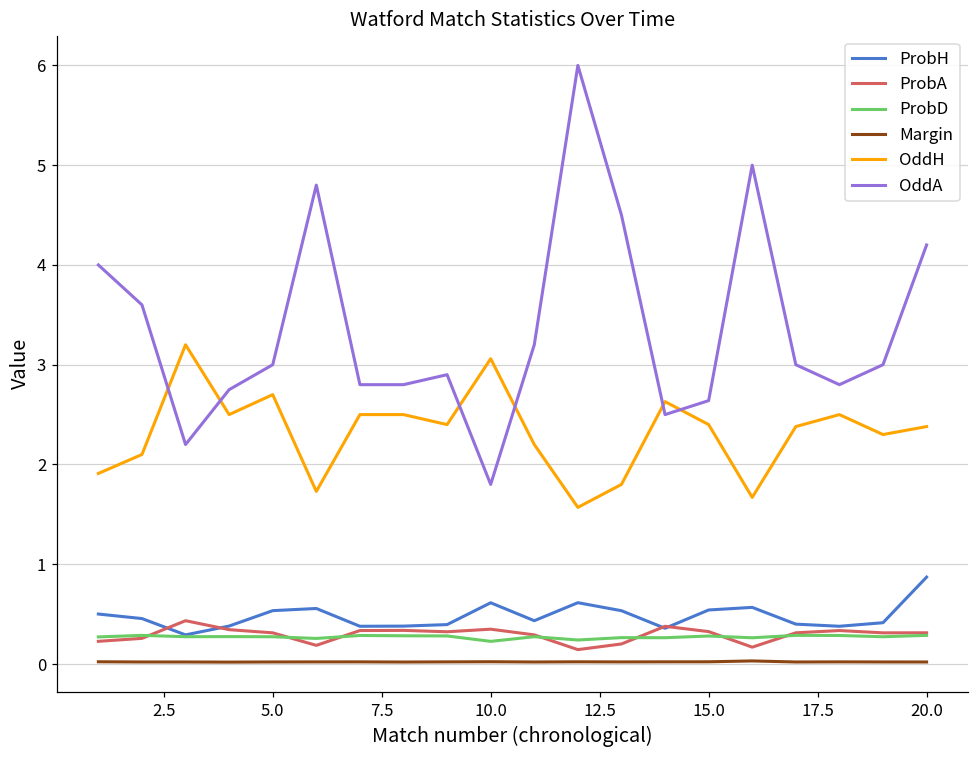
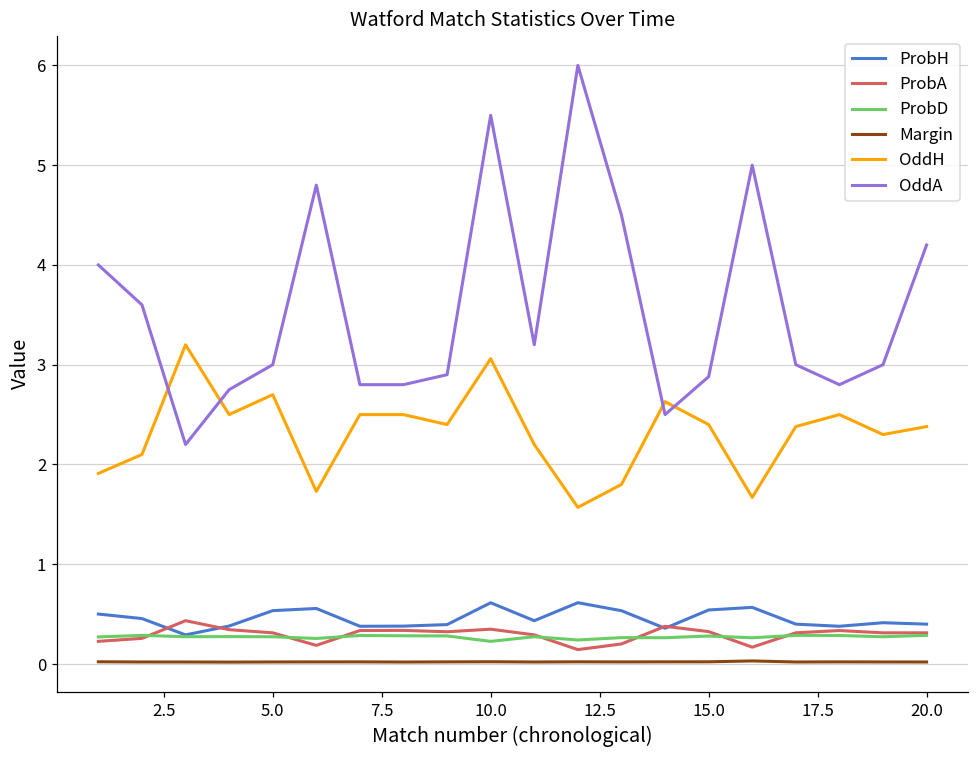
OddA, 10.0: 1.8 -> 5.5
OddA, 15.0: 2.6 -> 2.9
ProbH, 20.0: 0.9 -> 0.4
